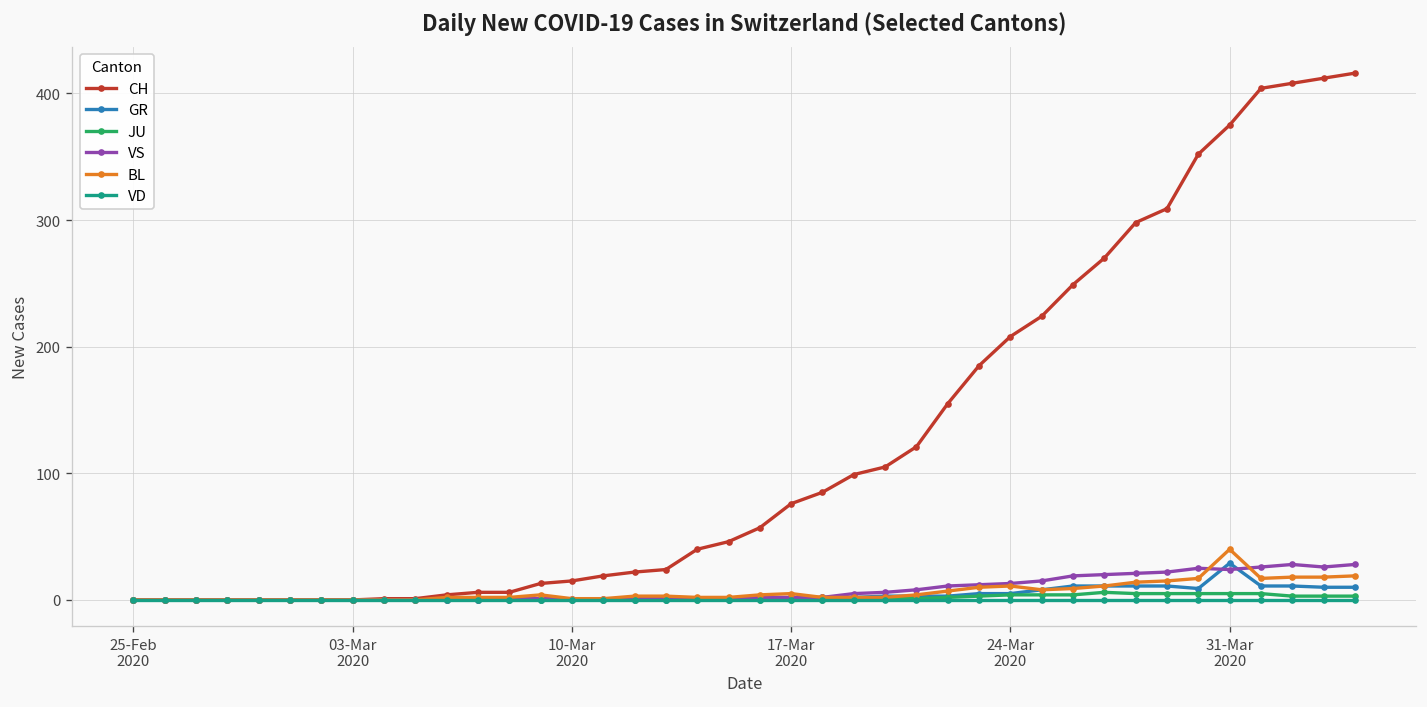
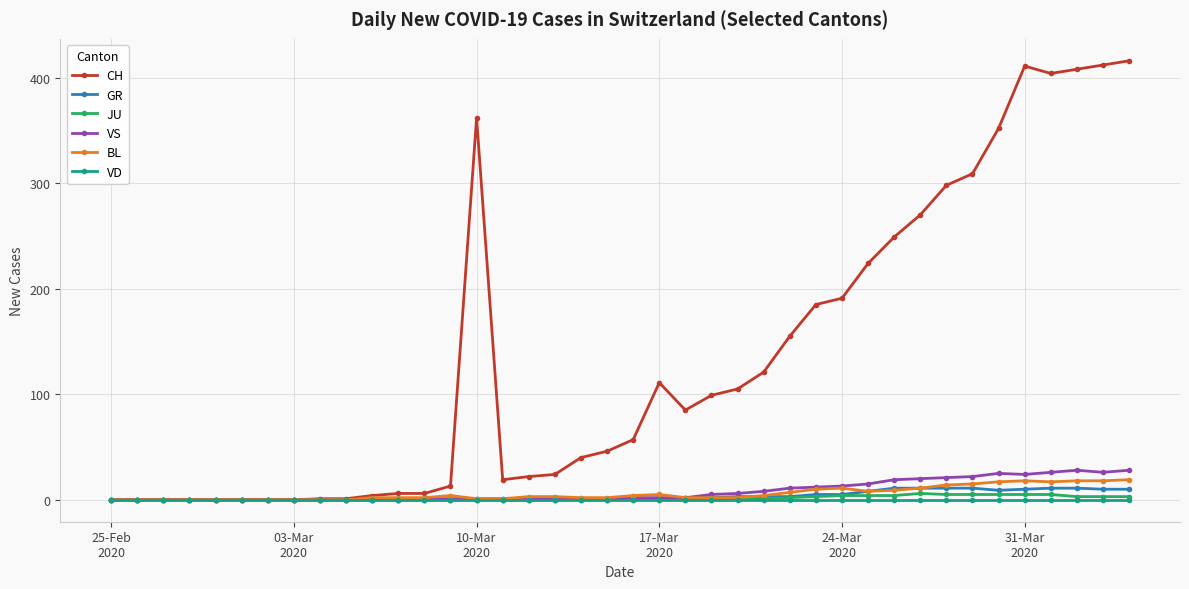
CH, 10-Mar 2020: 15 -> 362
CH, 17-Mar 2020: 76 -> 111
CH, 24-Mar 2020: 208 -> 191
CH, 31-Mar 2020: 375 -> 411
GR, 31-Mar 2020: 29 -> 10
BL, 31-Mar 2020: 40 -> 18
